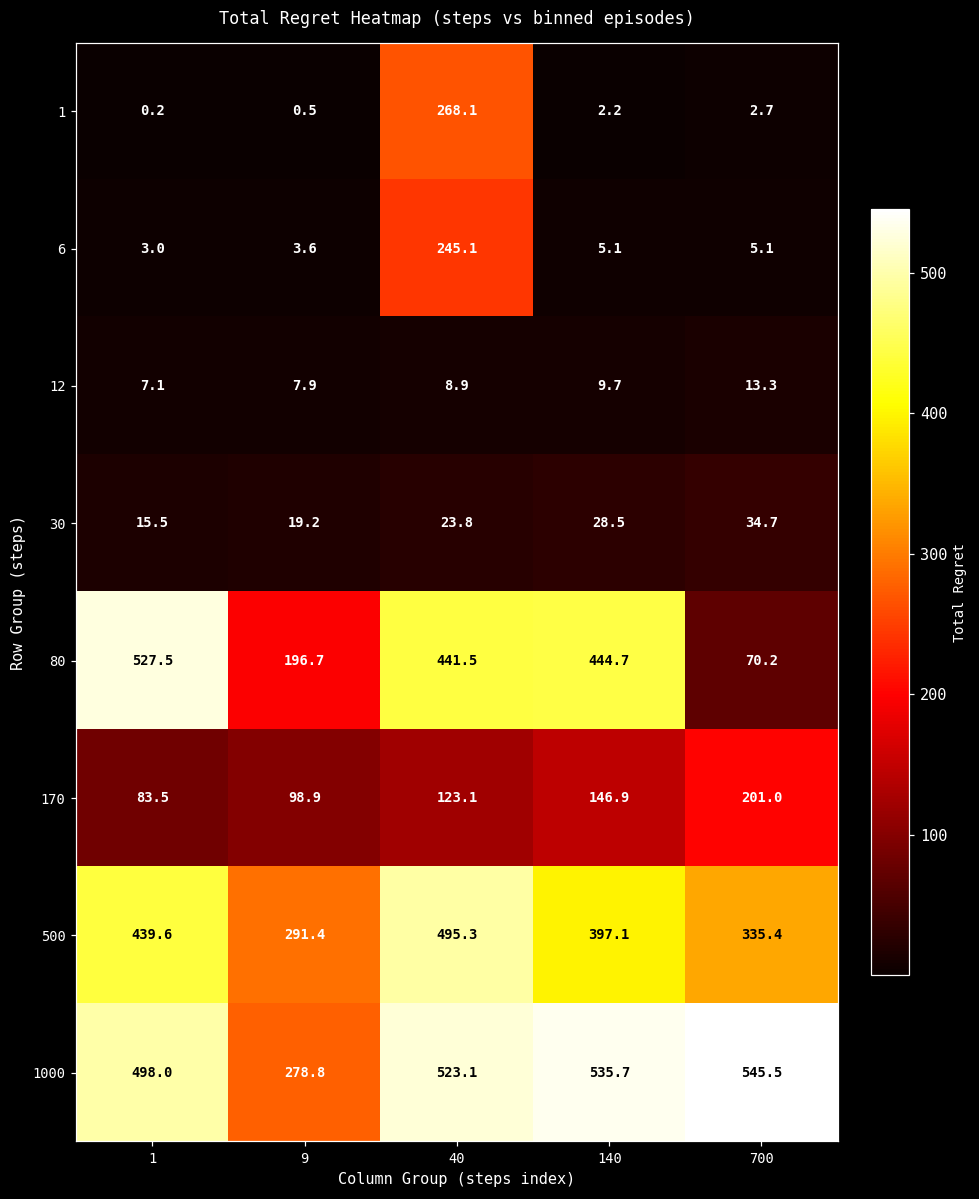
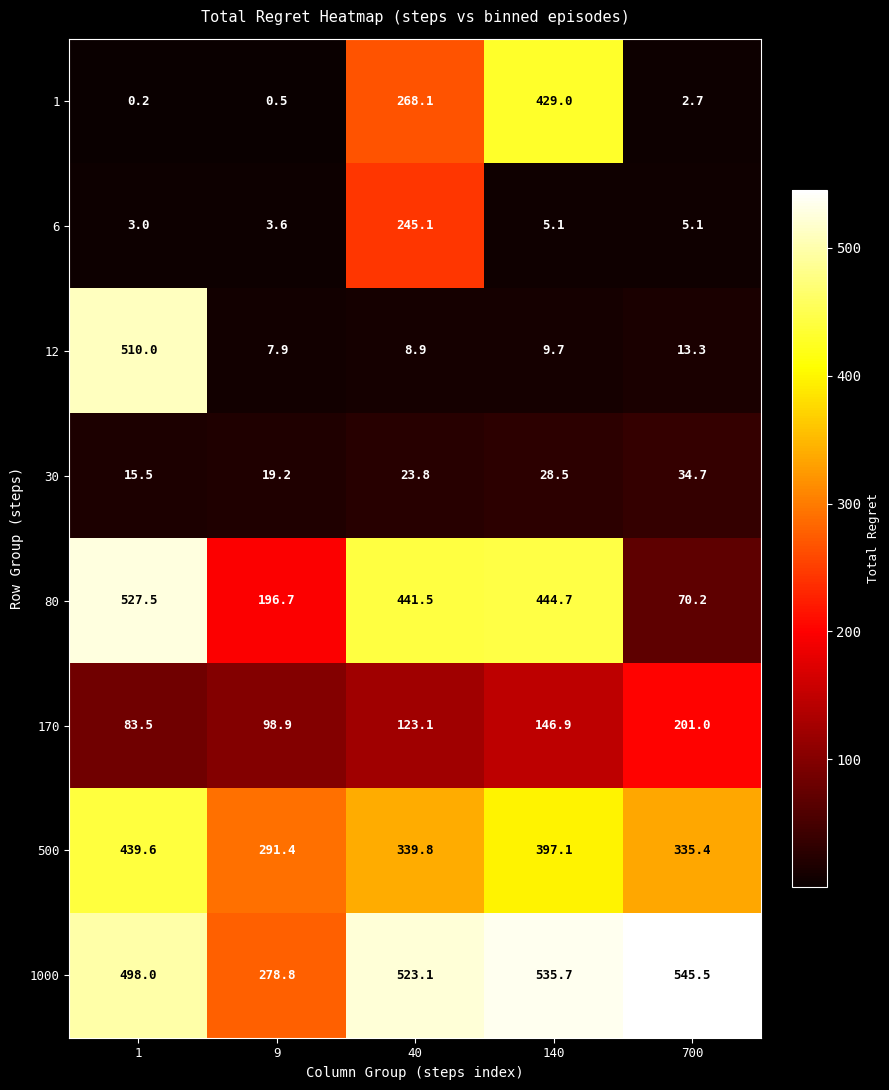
1, 140: 2.2 -> 429.0
12, 1: 7.1 -> 510.0
500, 40: 495.3 -> 339.8
